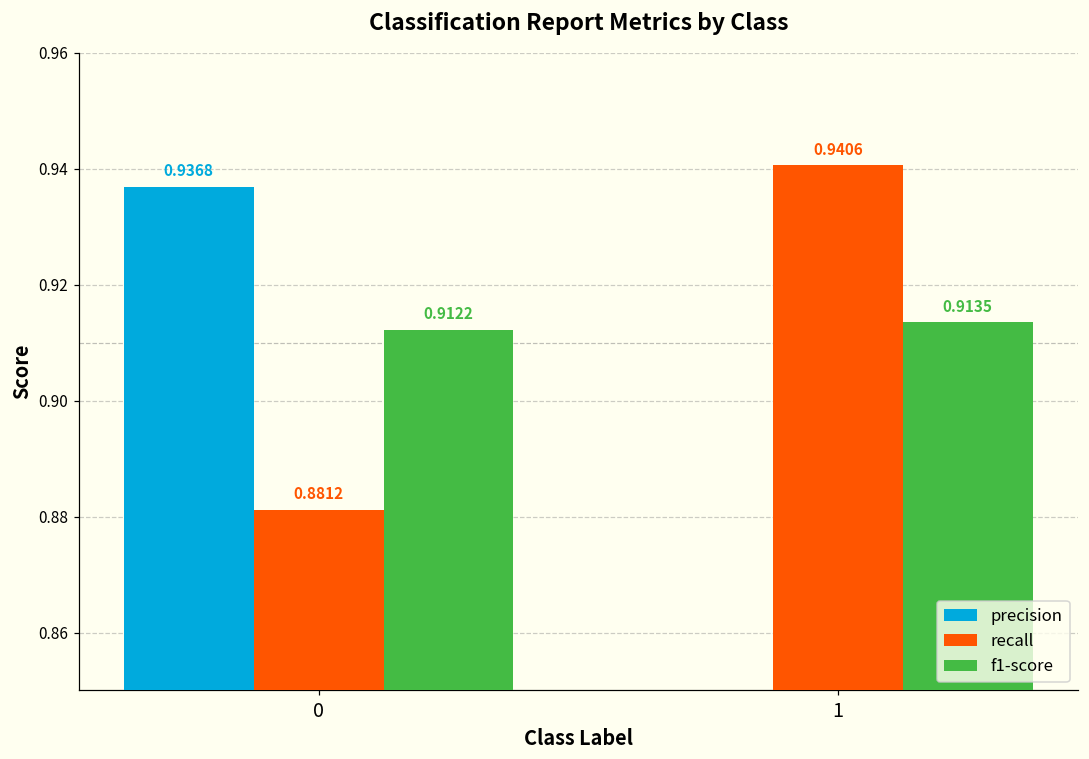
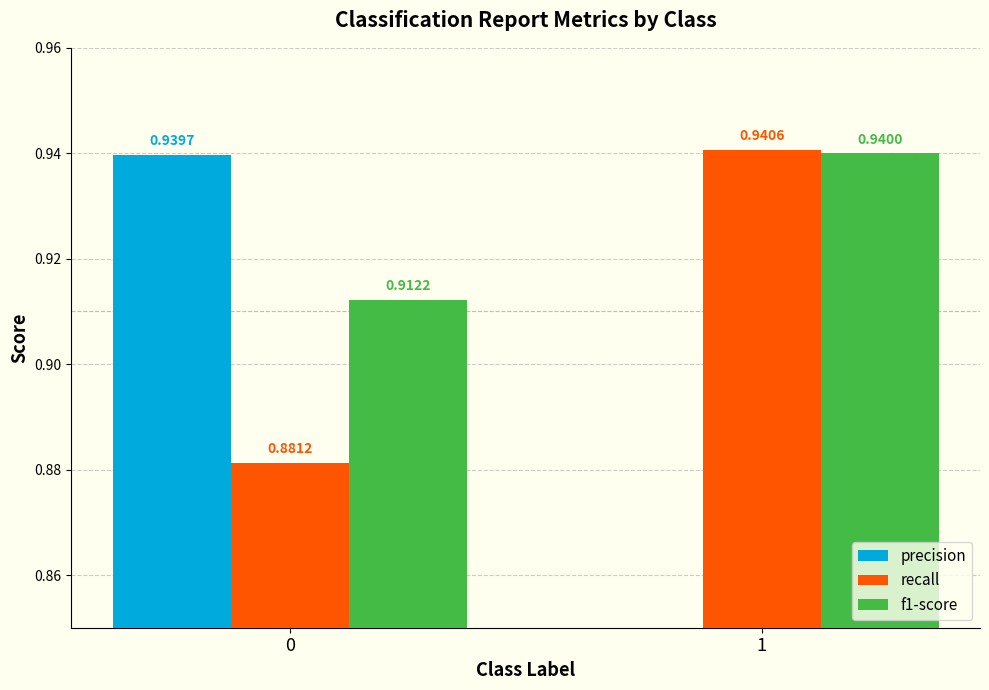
precision, 0: 0.9368 -> 0.9397
f1-score, 1: 0.9135 -> 0.9400
